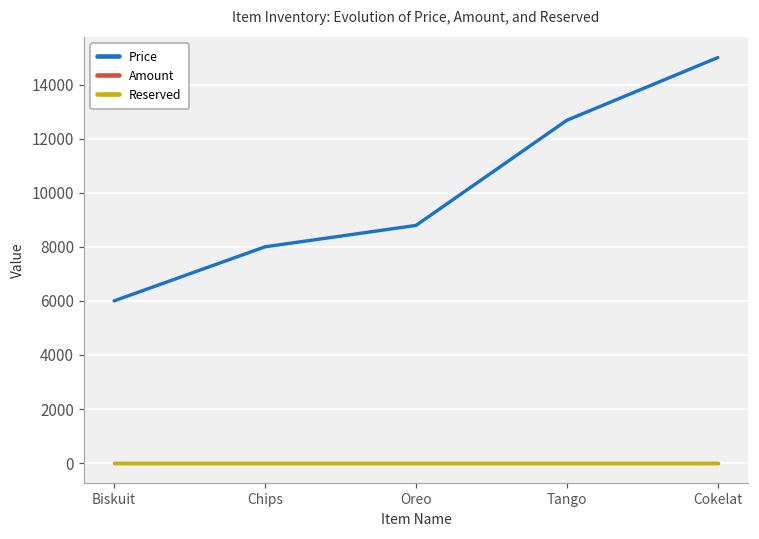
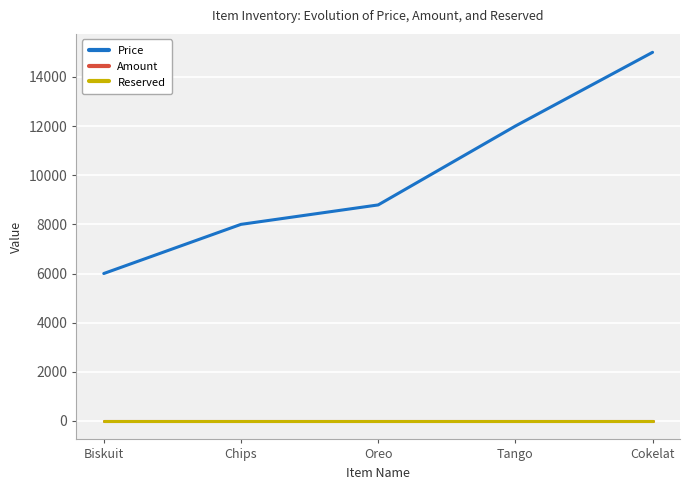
Price, Tango: 12700 -> 12000
